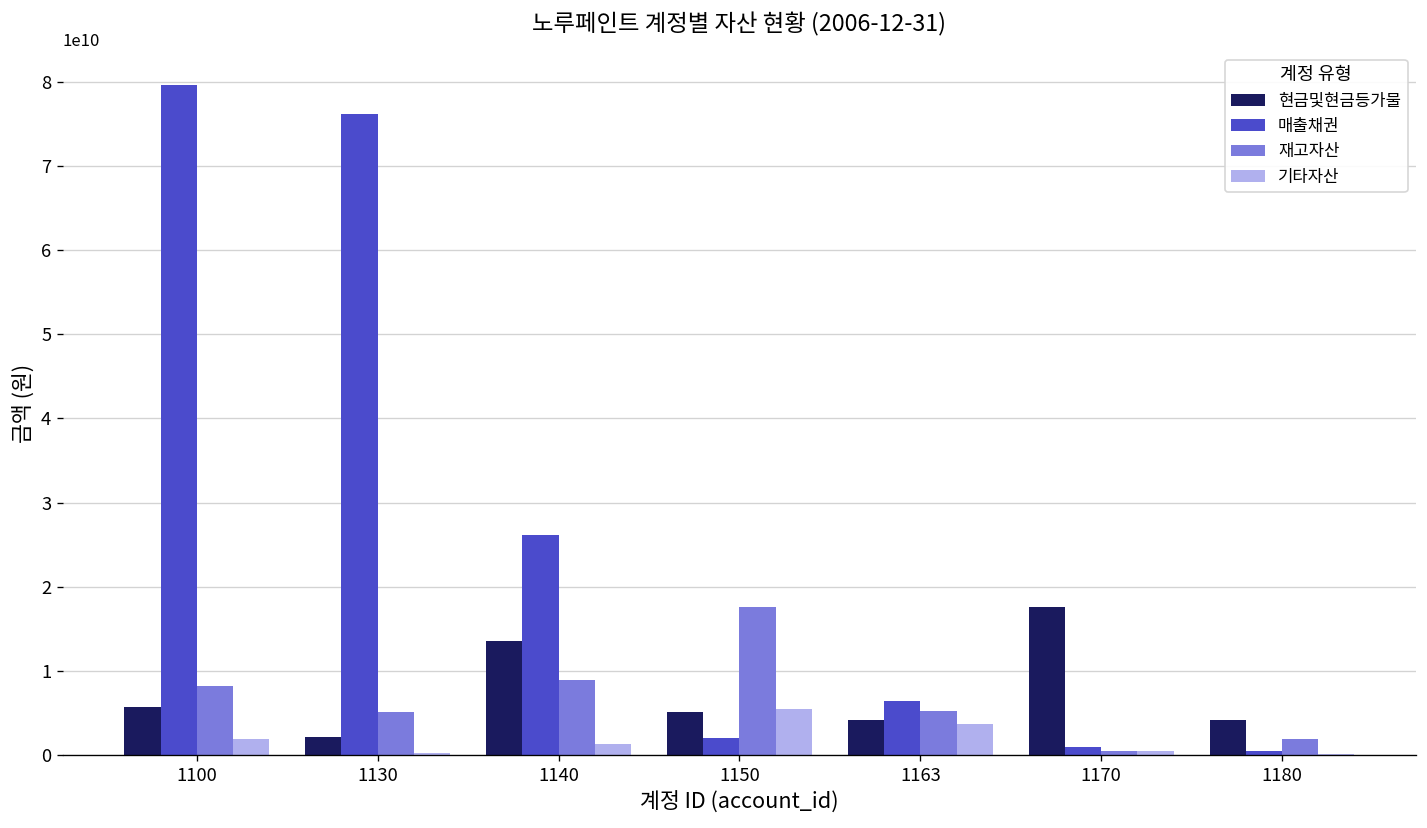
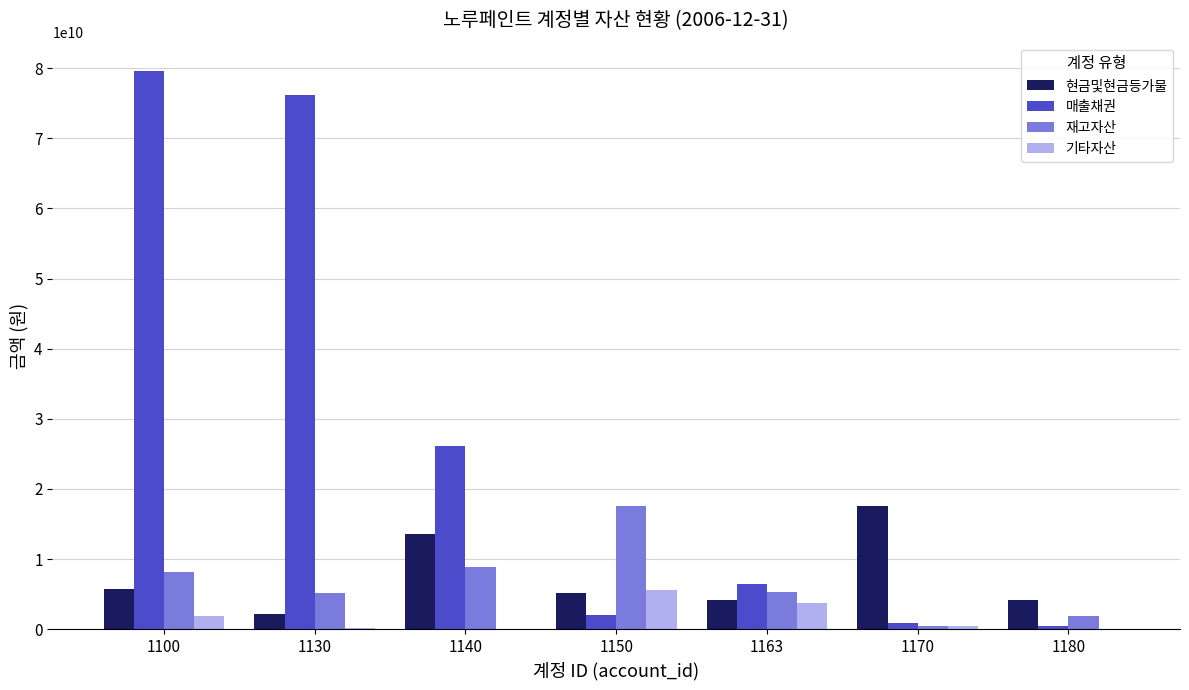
기타자산, 1140: 1000000000 -> 0
